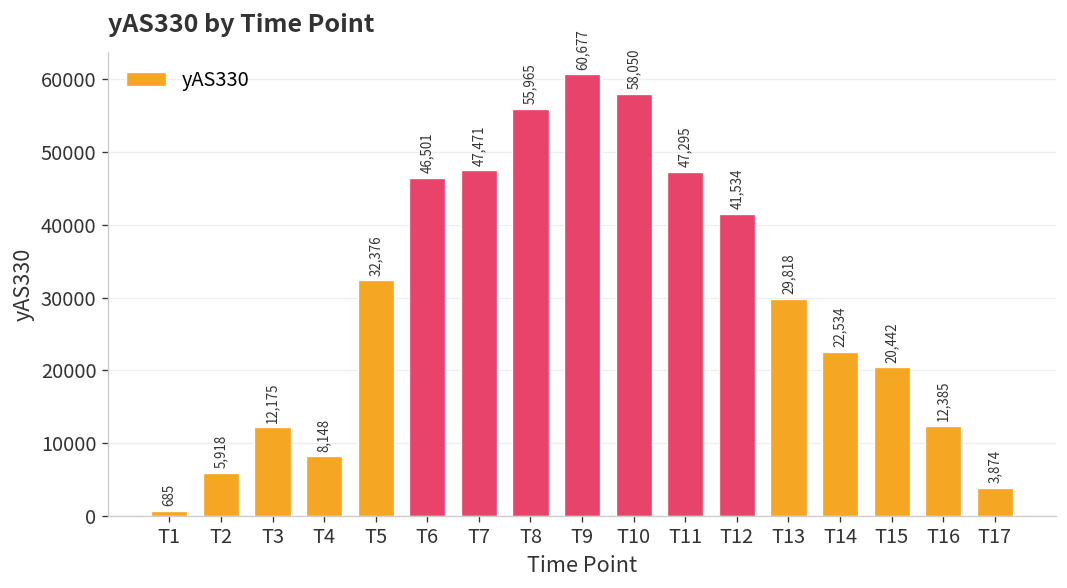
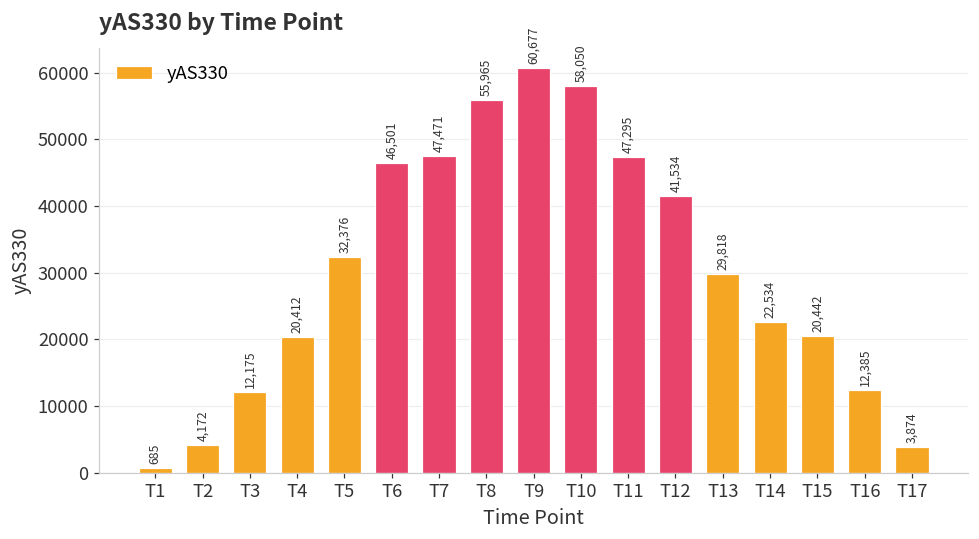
T2: 5,918 -> 4,172
T4: 8,148 -> 20,412
